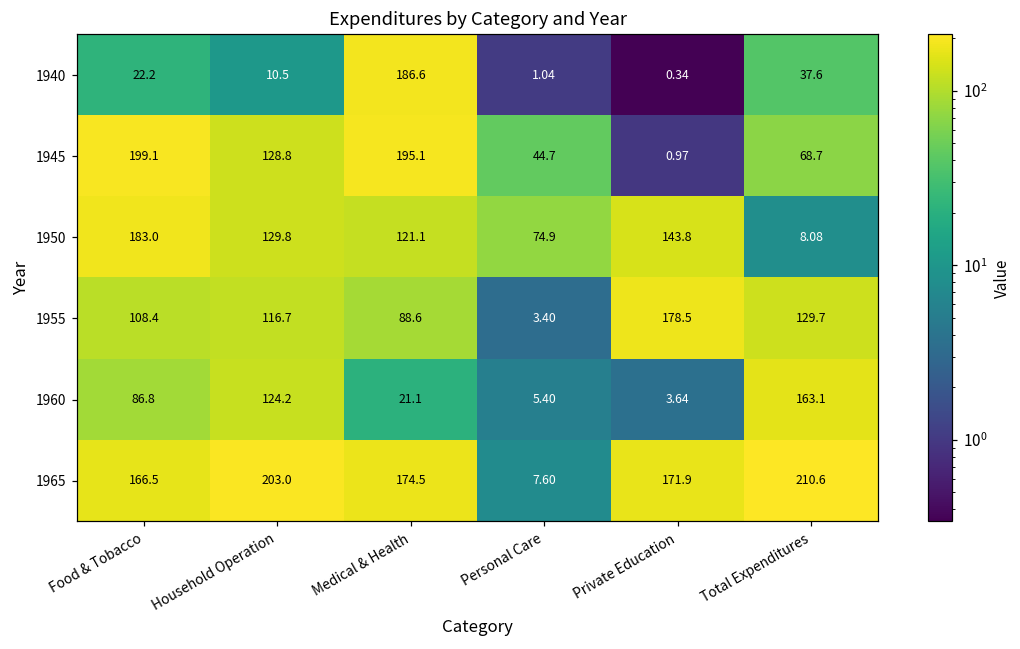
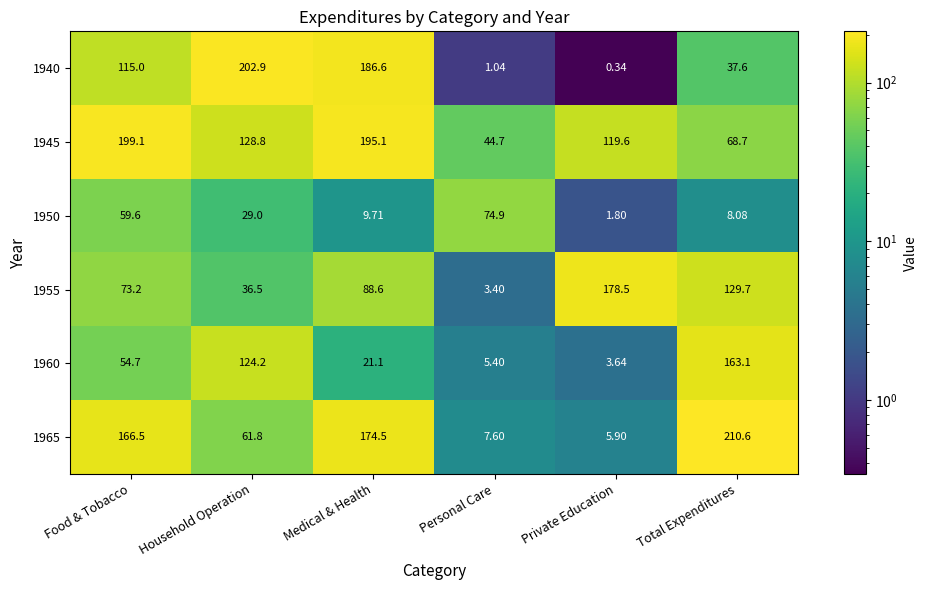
1940, Food & Tobacco: 22.2 -> 115.0
1940, Household Operation: 10.5 -> 202.9
1945, Private Education: 0.97 -> 119.6
1950, Food & Tobacco: 183.0 -> 59.6
1950, Household Operation: 129.8 -> 29.0
1950, Medical & Health: 121.1 -> 9.71
1950, Private Education: 143.8 -> 1.80
1955, Food & Tobacco: 108.4 -> 73.2
1955, Household Operation: 116.7 -> 36.5
1960, Food & Tobacco: 86.8 -> 54.7
1965, Household Operation: 203.0 -> 61.8
1965, Private Education: 171.9 -> 5.90
